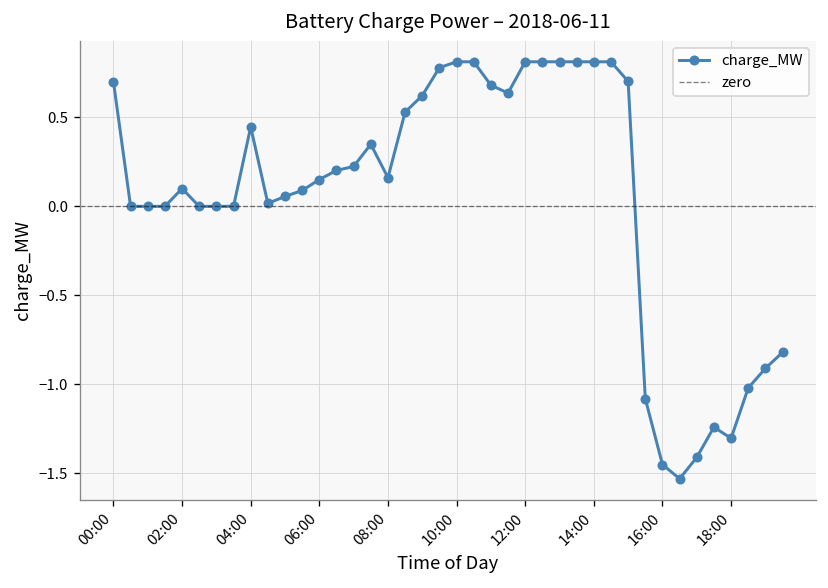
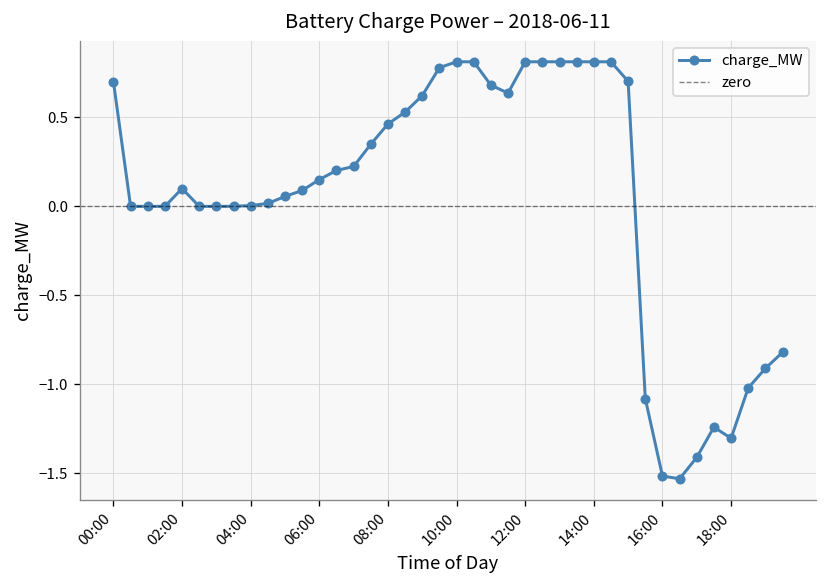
04:00: 0.45 -> 0.00
08:00: 0.16 -> 0.46
16:00: -1.45 -> -1.51
